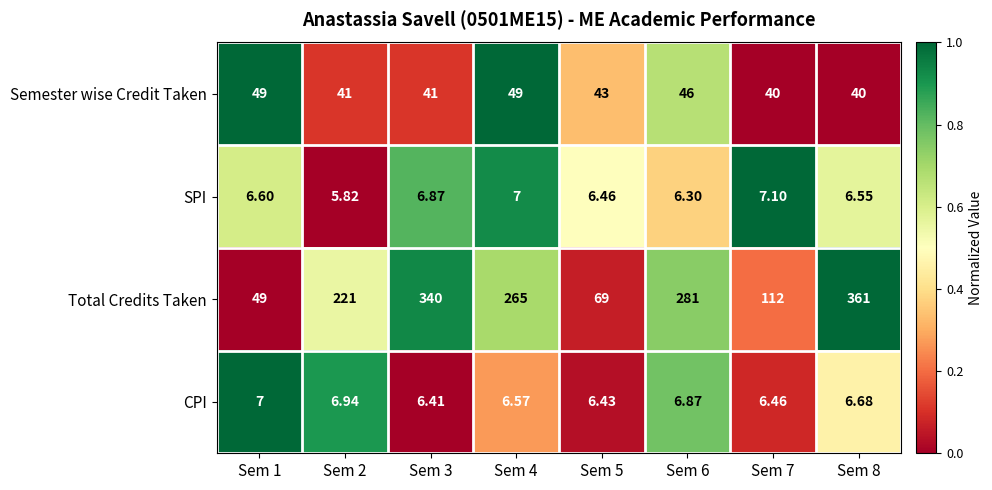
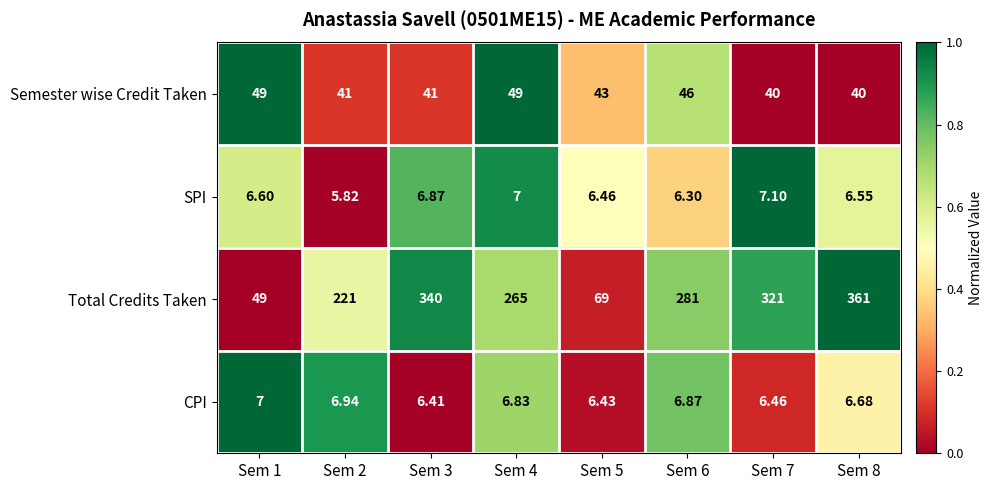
Total Credits Taken, Sem 7: 112 -> 321
CPI, Sem 4: 6.57 -> 6.83
